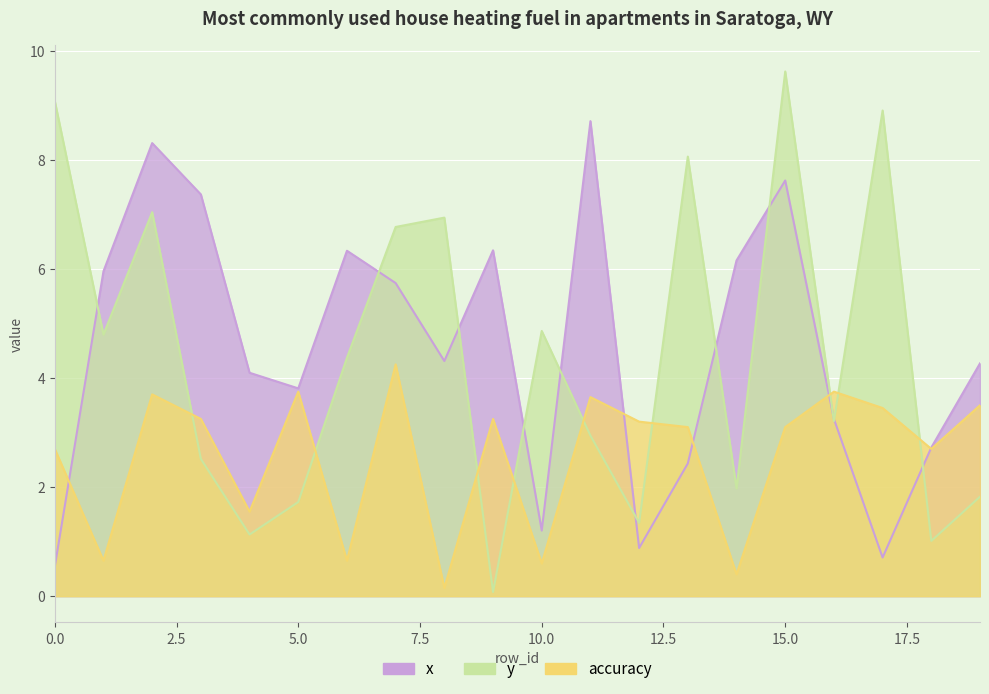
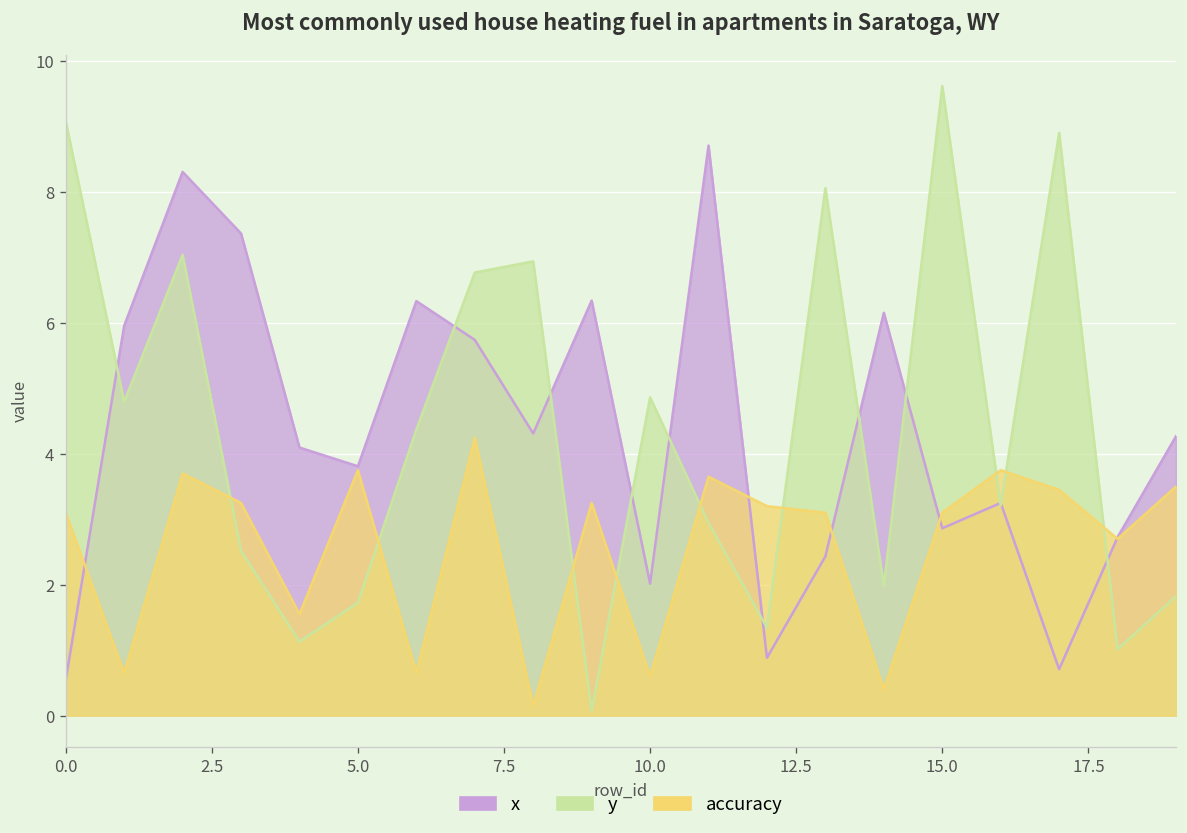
accuracy, 0.0: 2.7 -> 3.1
x, 10.0: 1.2 -> 2.0
x, 15.0: 7.6 -> 2.9
